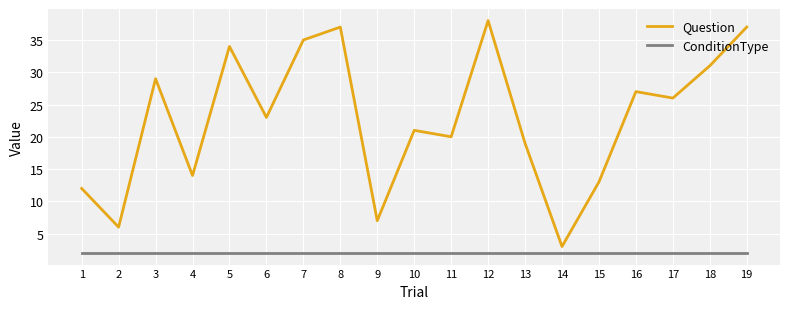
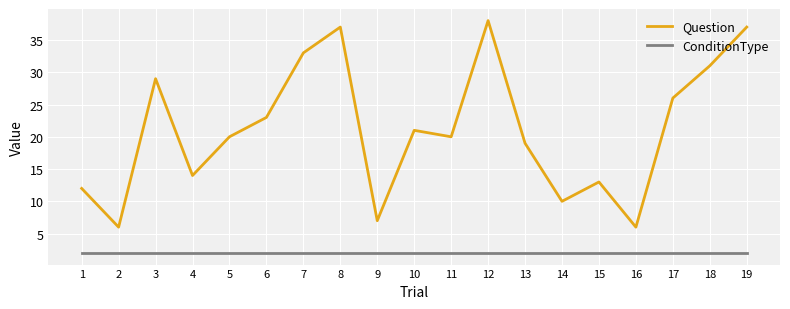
Question, 5: 34 -> 20
Question, 7: 35 -> 33
Question, 14: 3 -> 10
Question, 16: 27 -> 6
